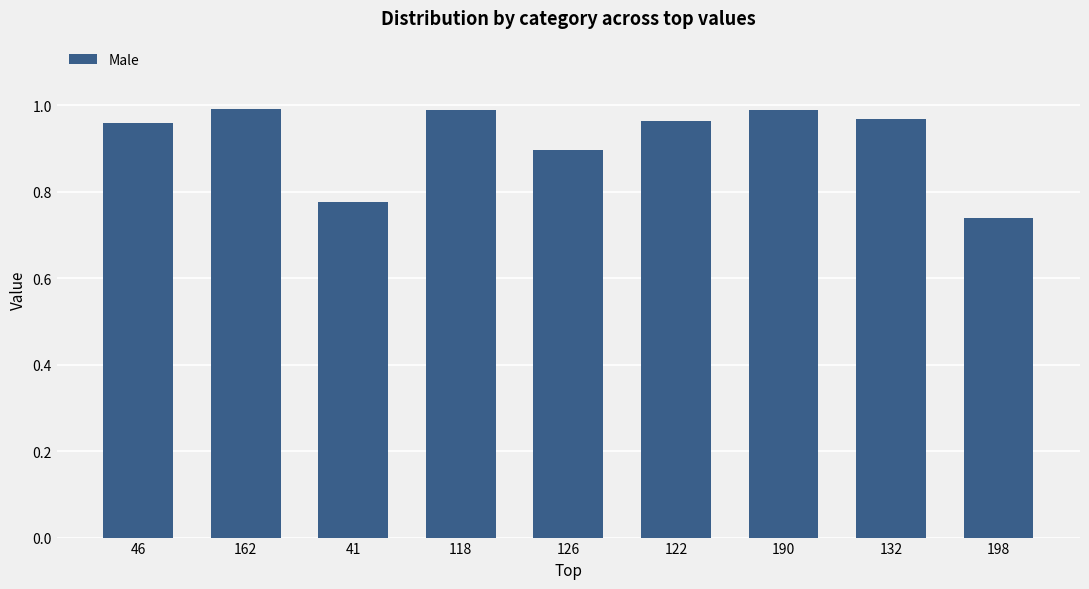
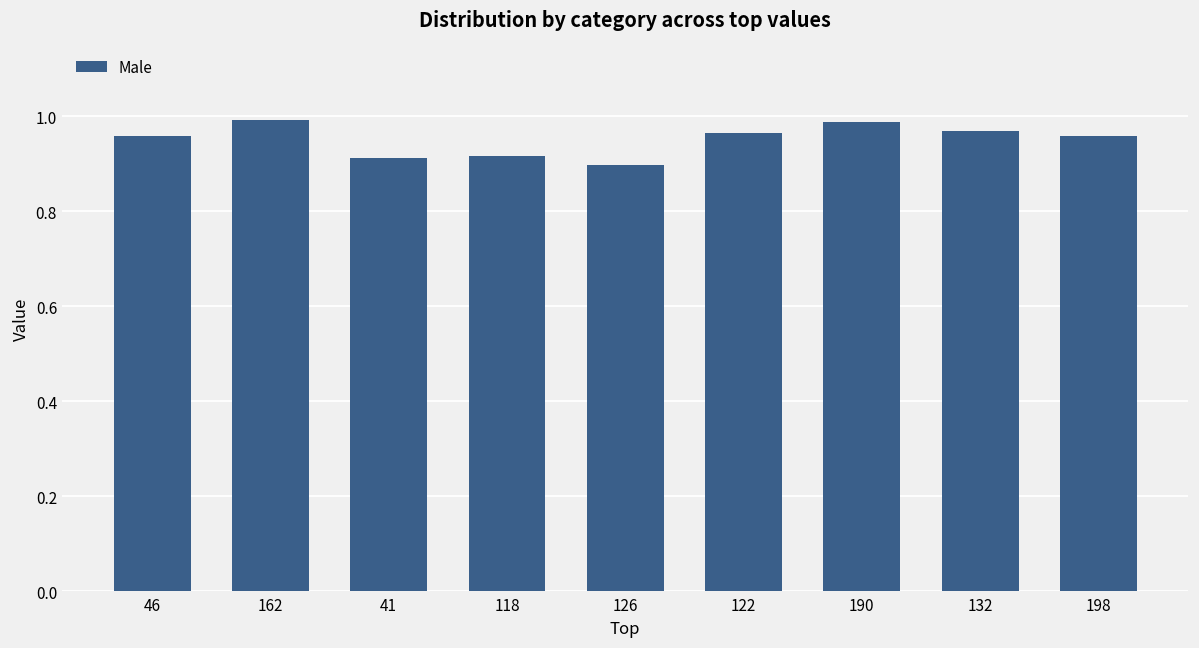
41: 0.78 -> 0.91
118: 0.99 -> 0.92
198: 0.74 -> 0.96
